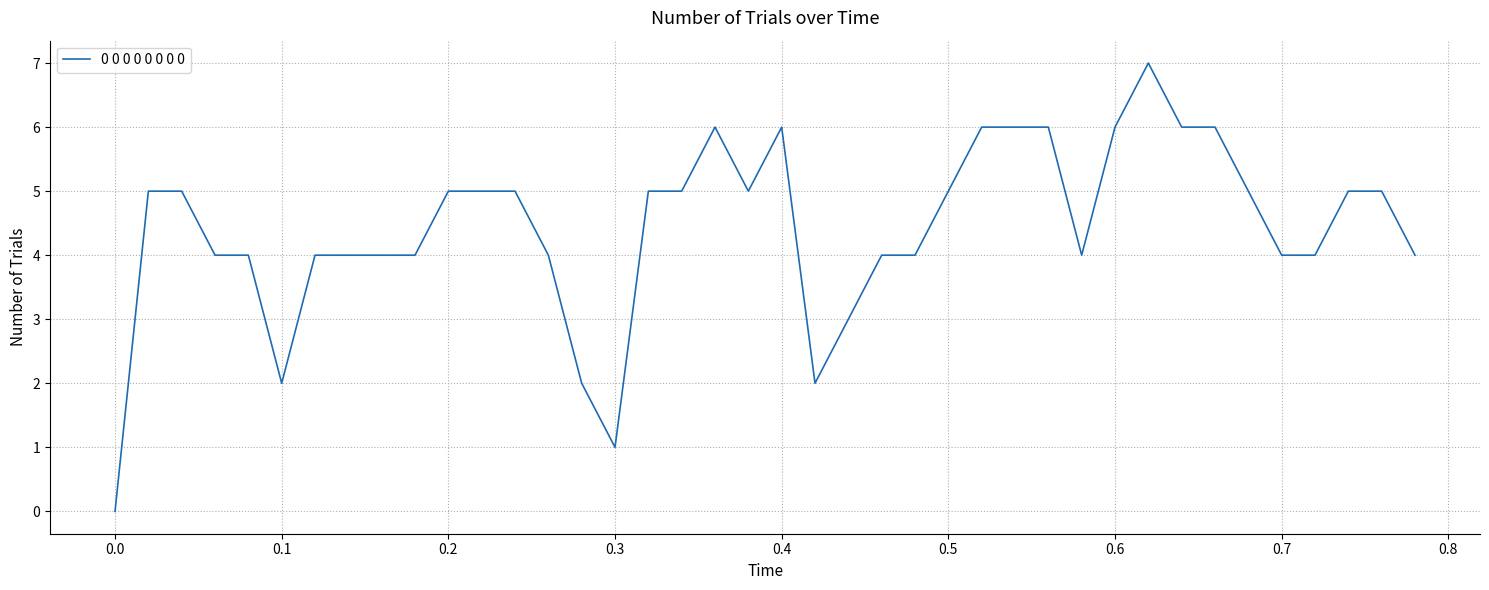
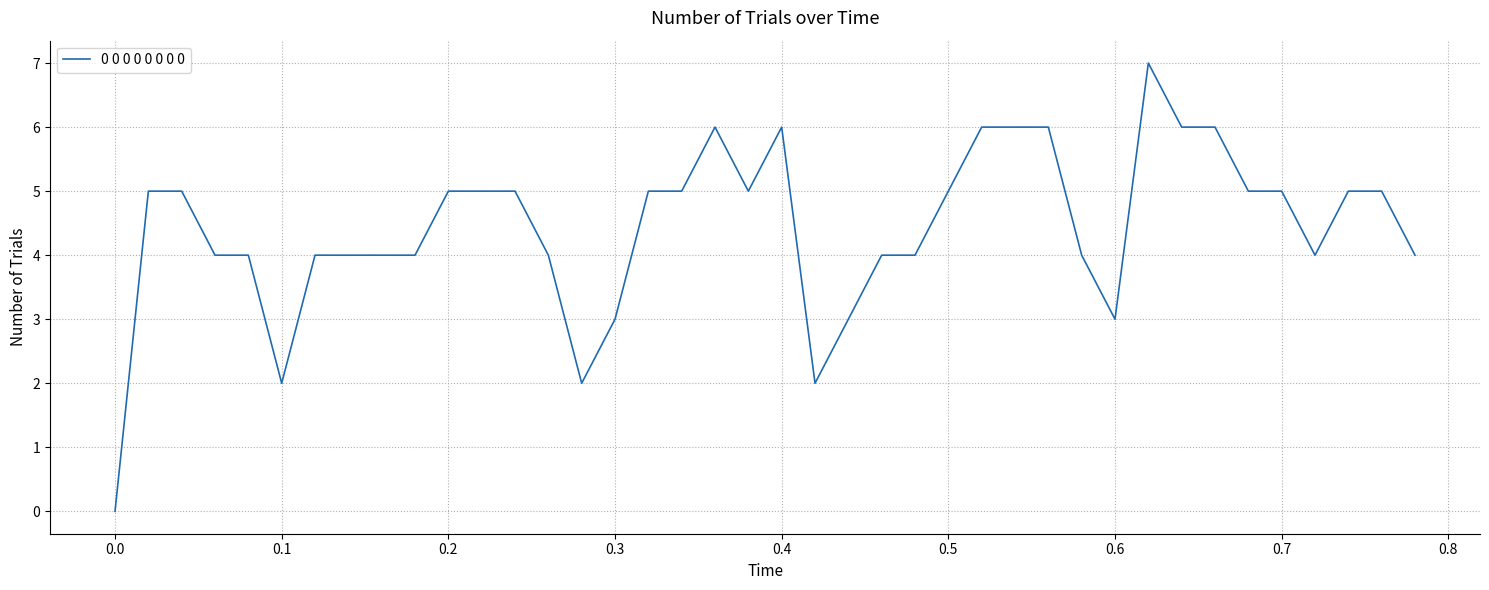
0.3: 1 -> 3
0.6: 6 -> 3
0.7: 4 -> 5
